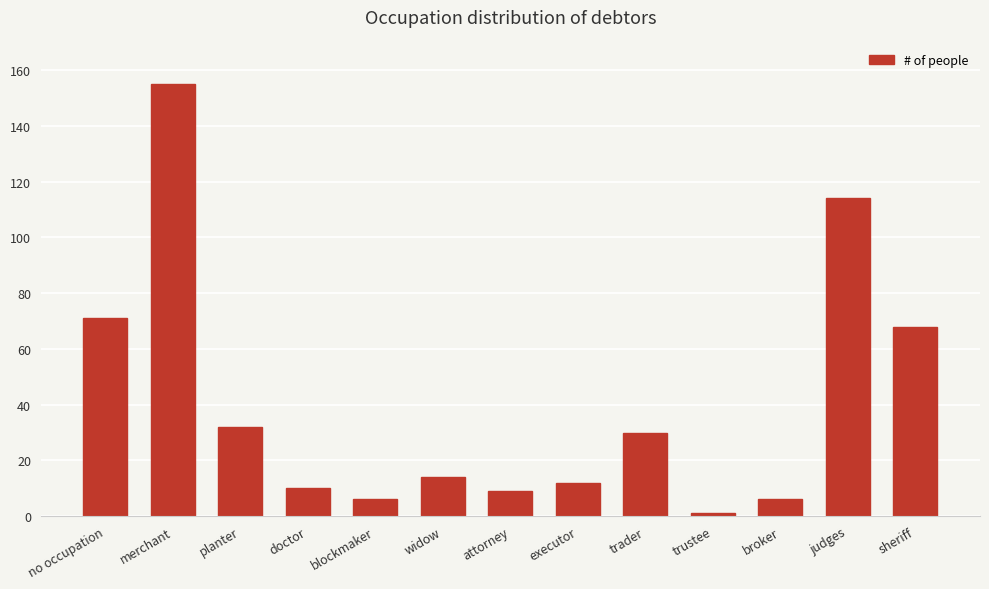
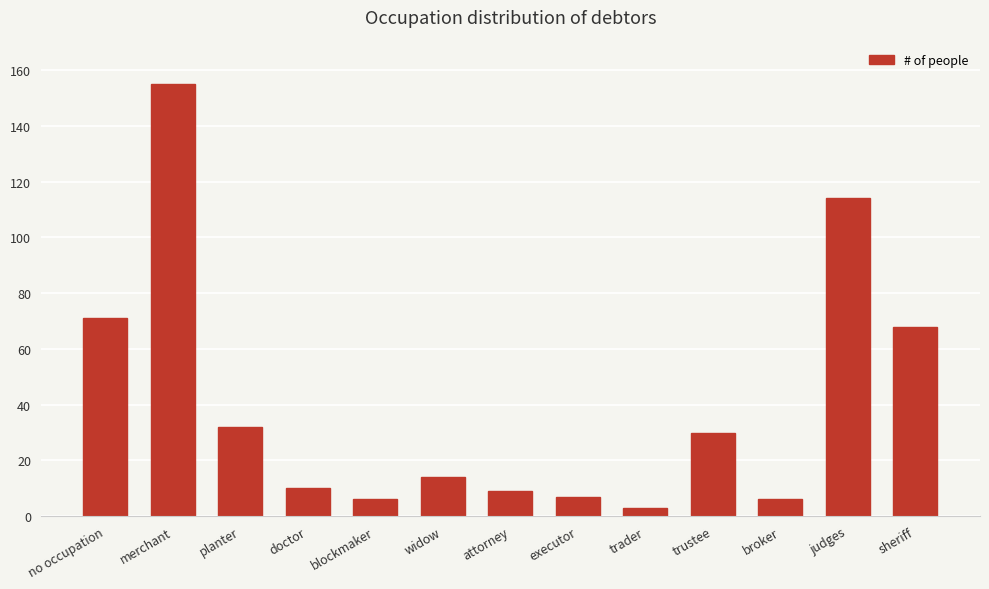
executor: 12 -> 7
trader: 30 -> 3
trustee: 1 -> 30
